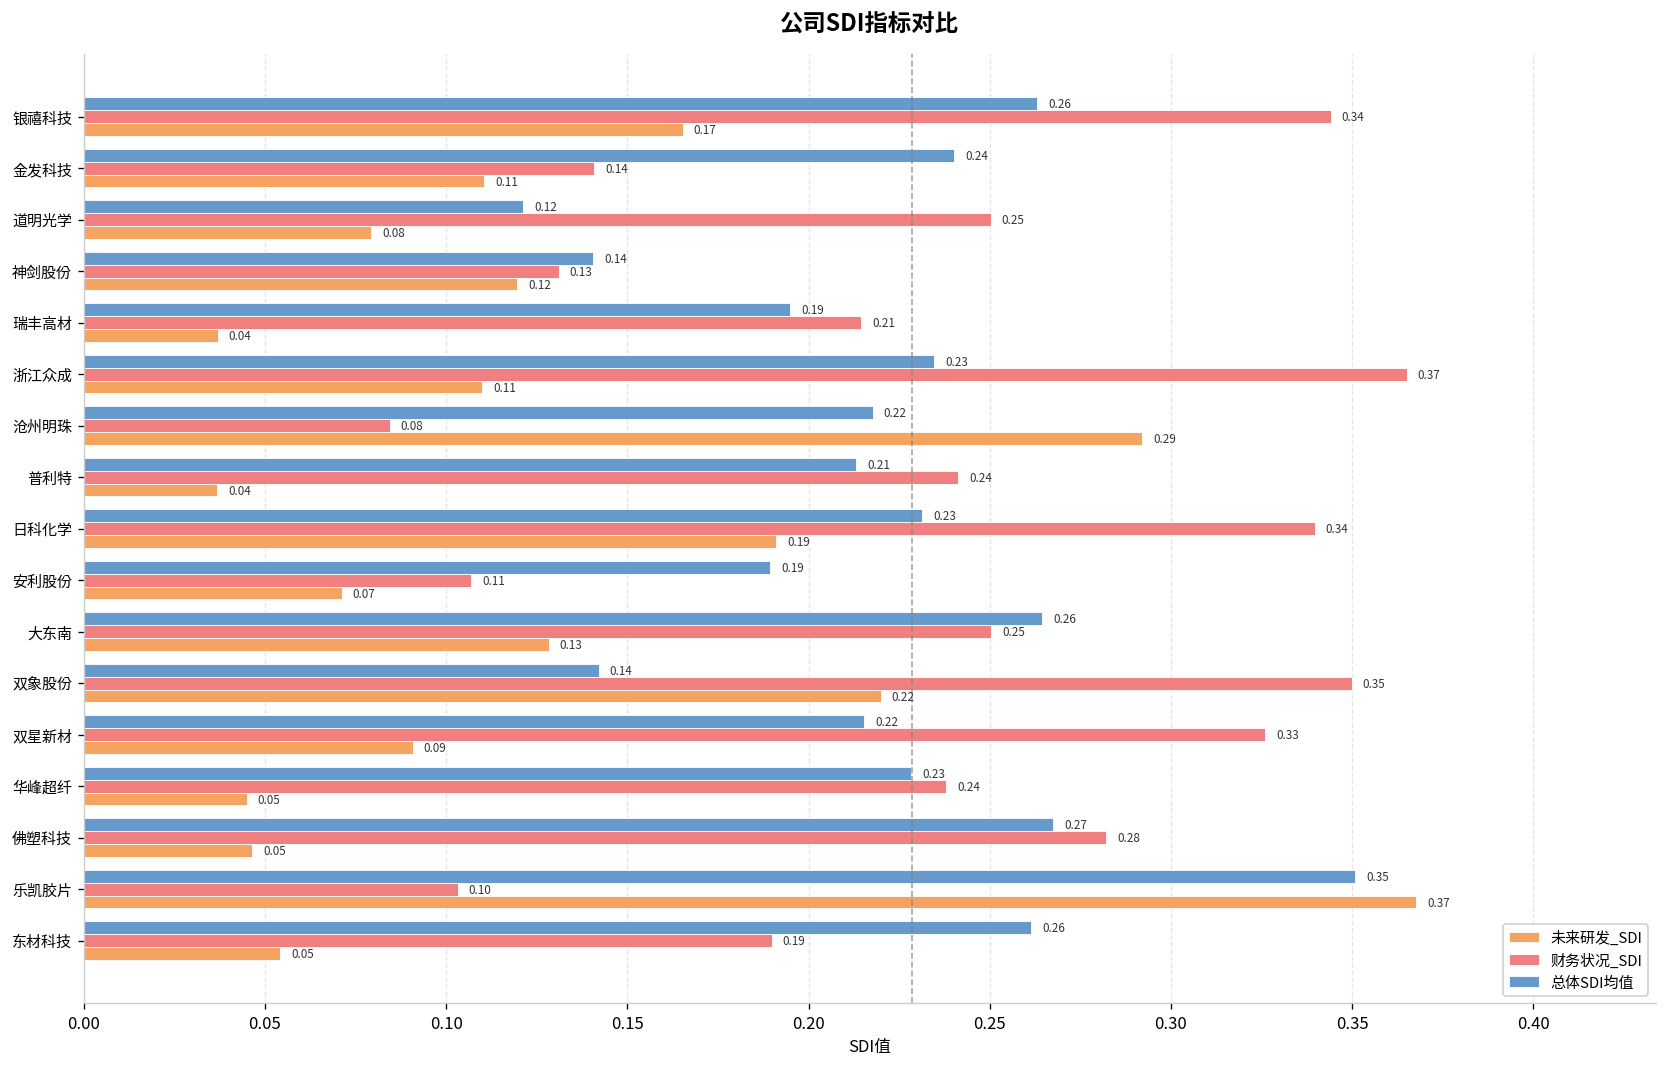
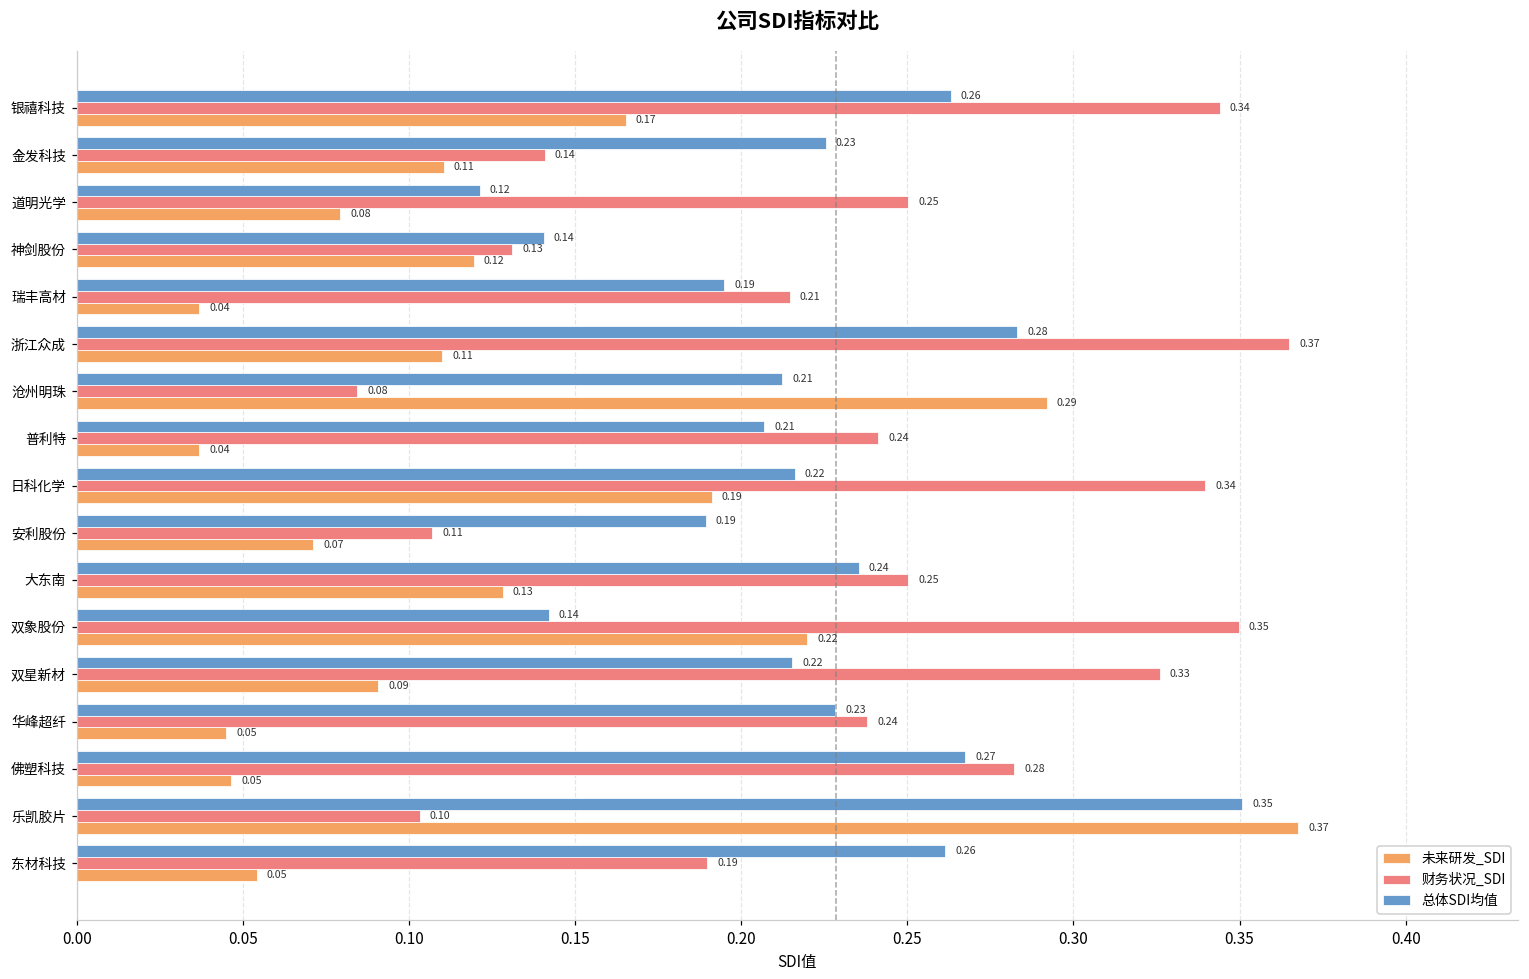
总体SDI均值, 金发科技: 0.24 -> 0.23
总体SDI均值, 浙江众成: 0.23 -> 0.28
总体SDI均值, 沧州明珠: 0.22 -> 0.21
总体SDI均值, 普利特: 0.213 -> 0.207
总体SDI均值, 日科化学: 0.23 -> 0.22
总体SDI均值, 大东南: 0.26 -> 0.24
